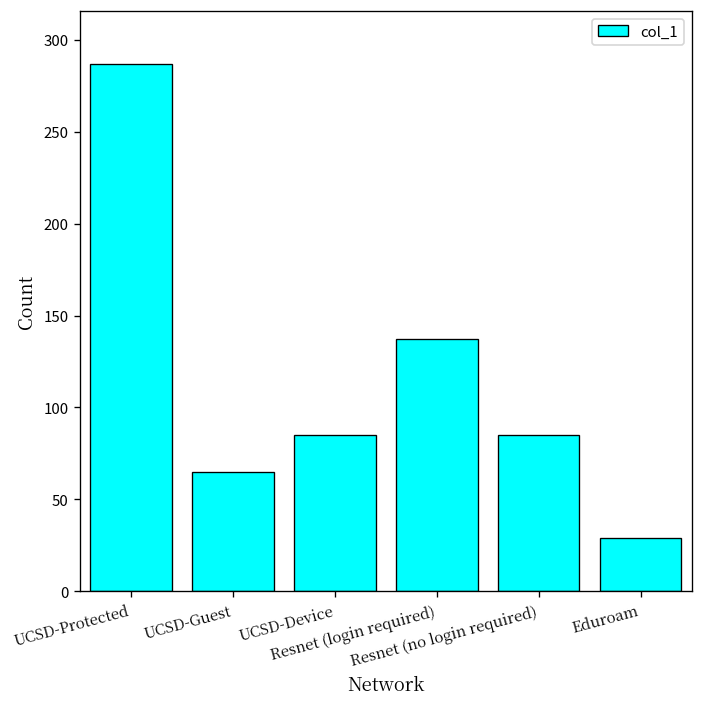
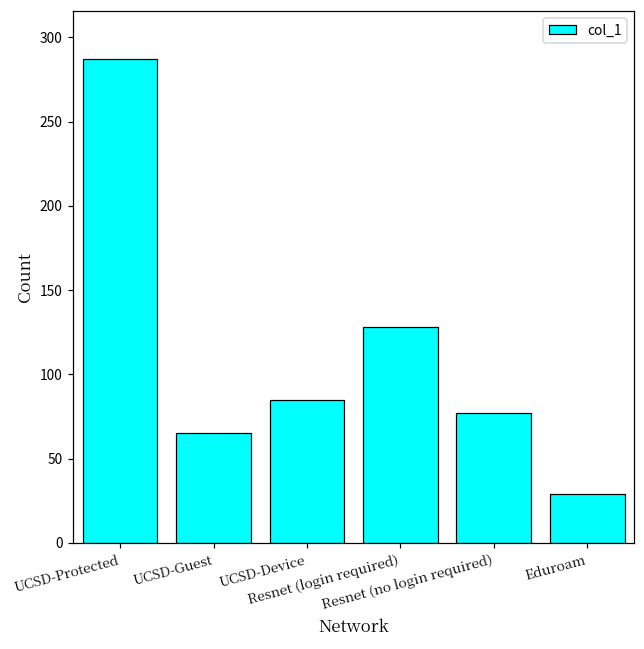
Resnet (login required): 137 -> 128
Resnet (no login required): 85 -> 77
